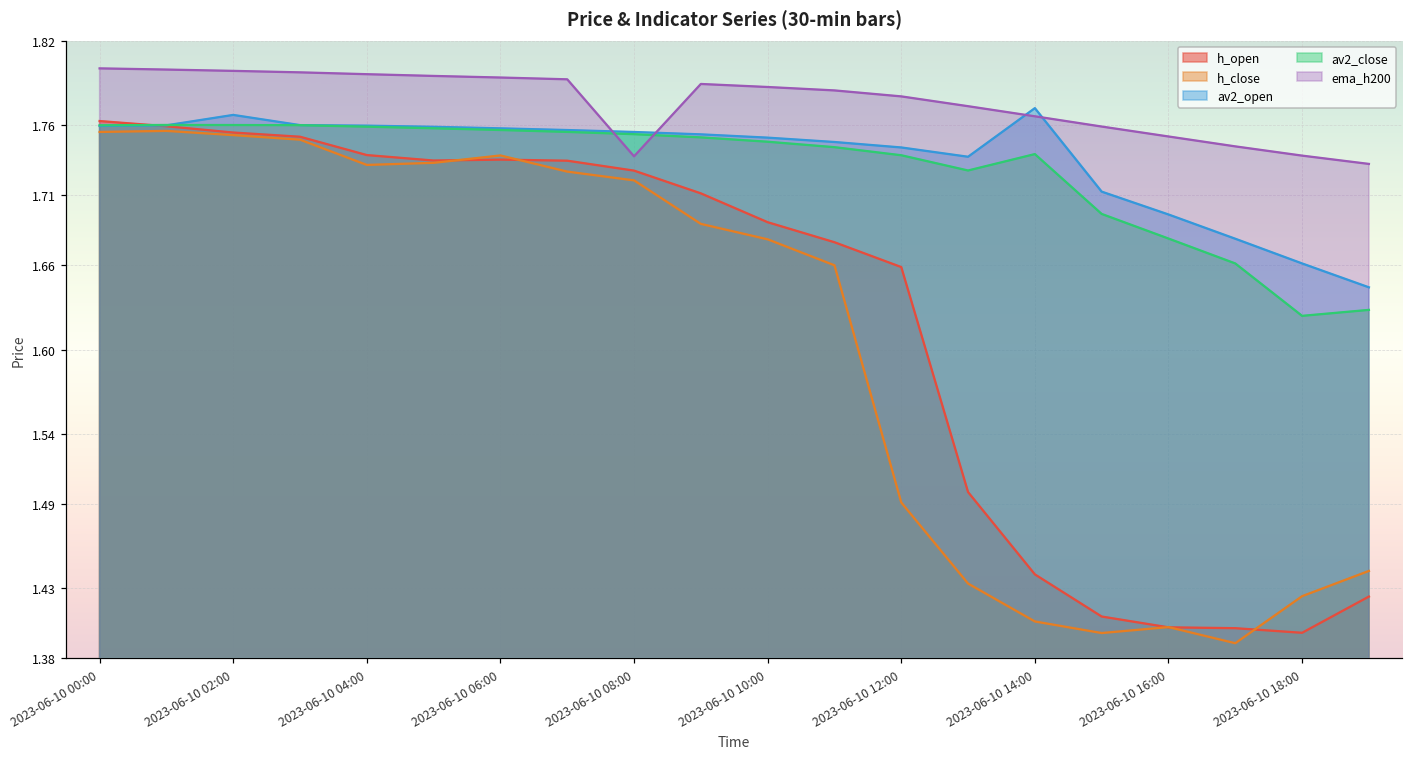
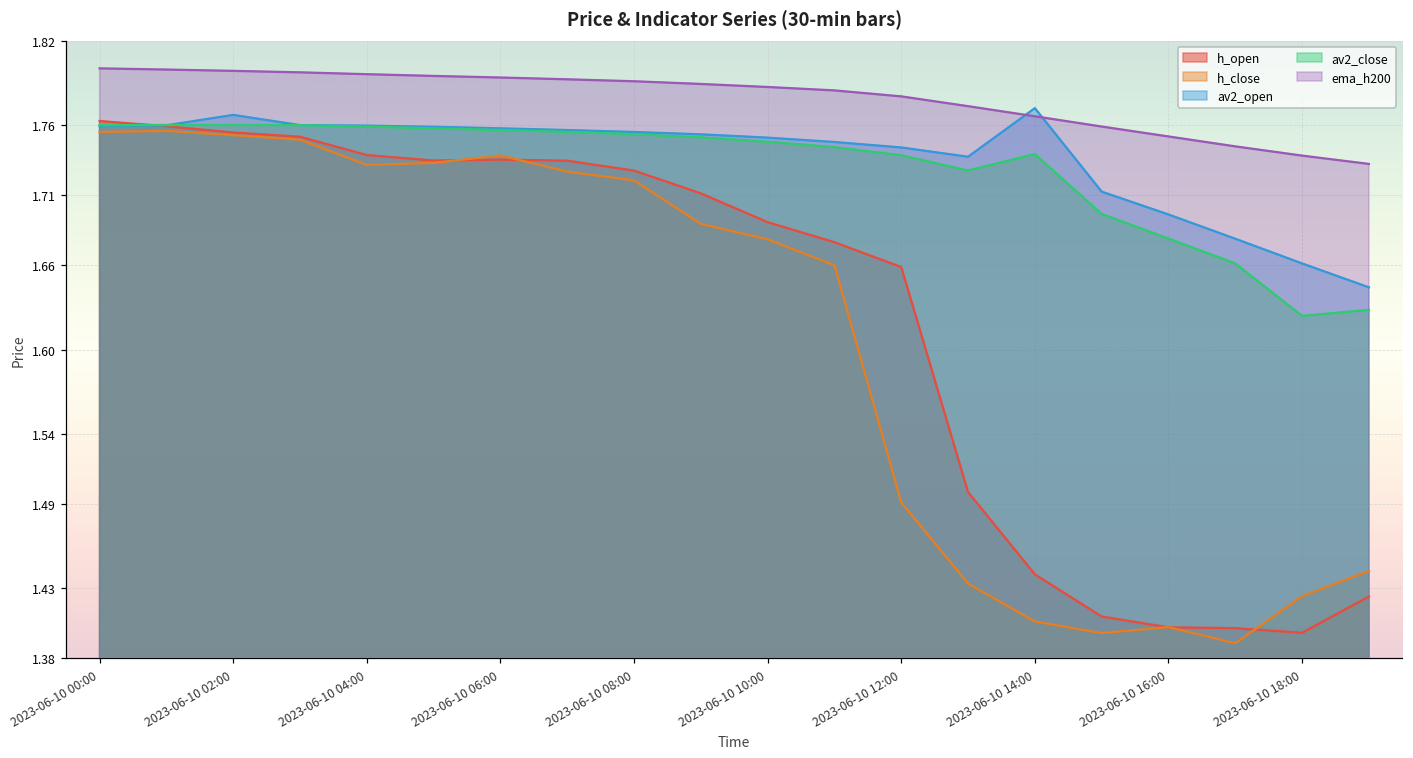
ema_h200, 2023-06-10 08:00: 1.738 -> 1.791
